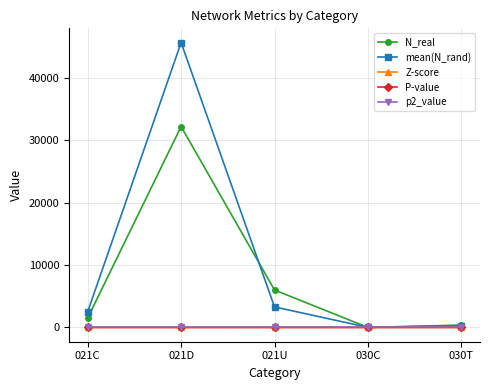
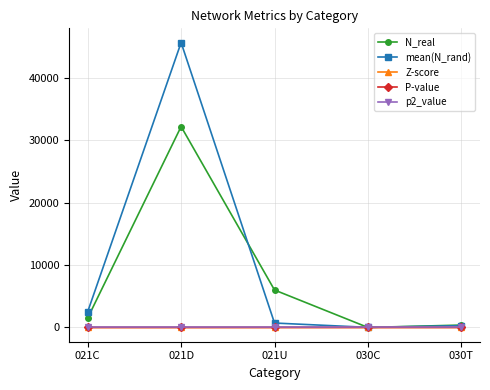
mean(N_rand), 021U: 3000 -> 1000
